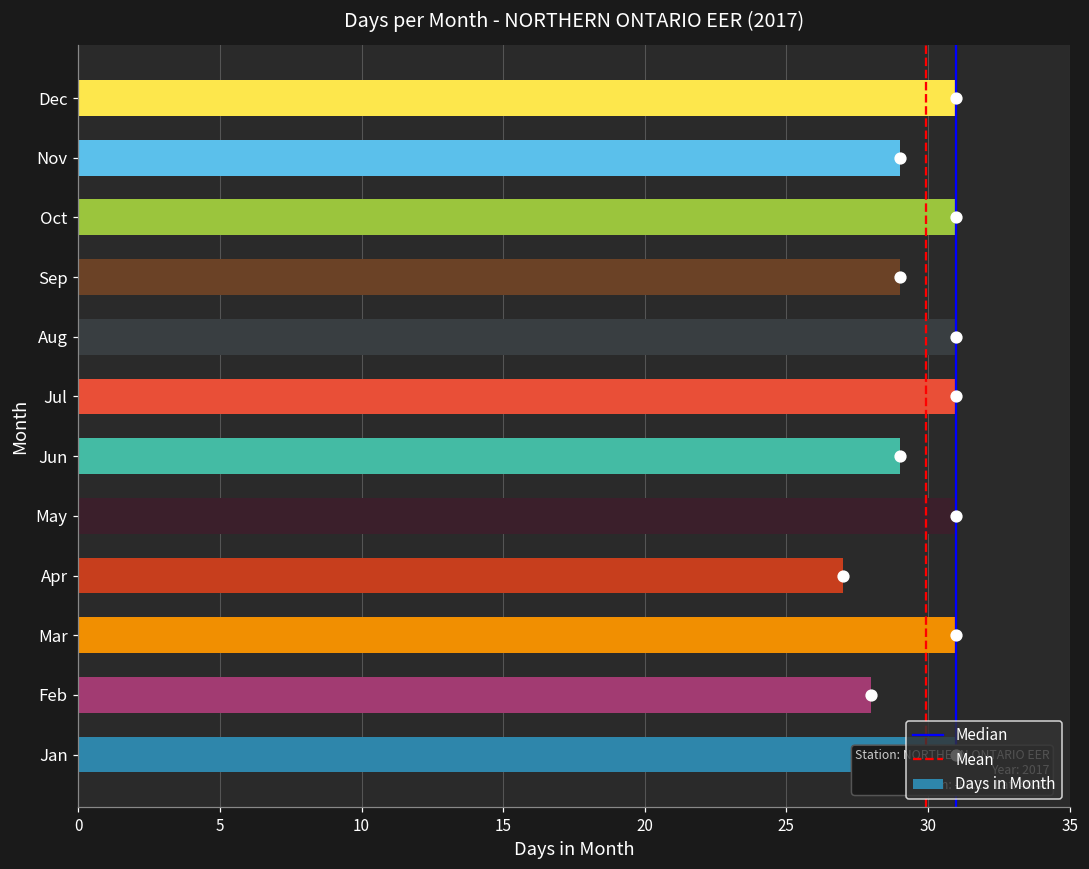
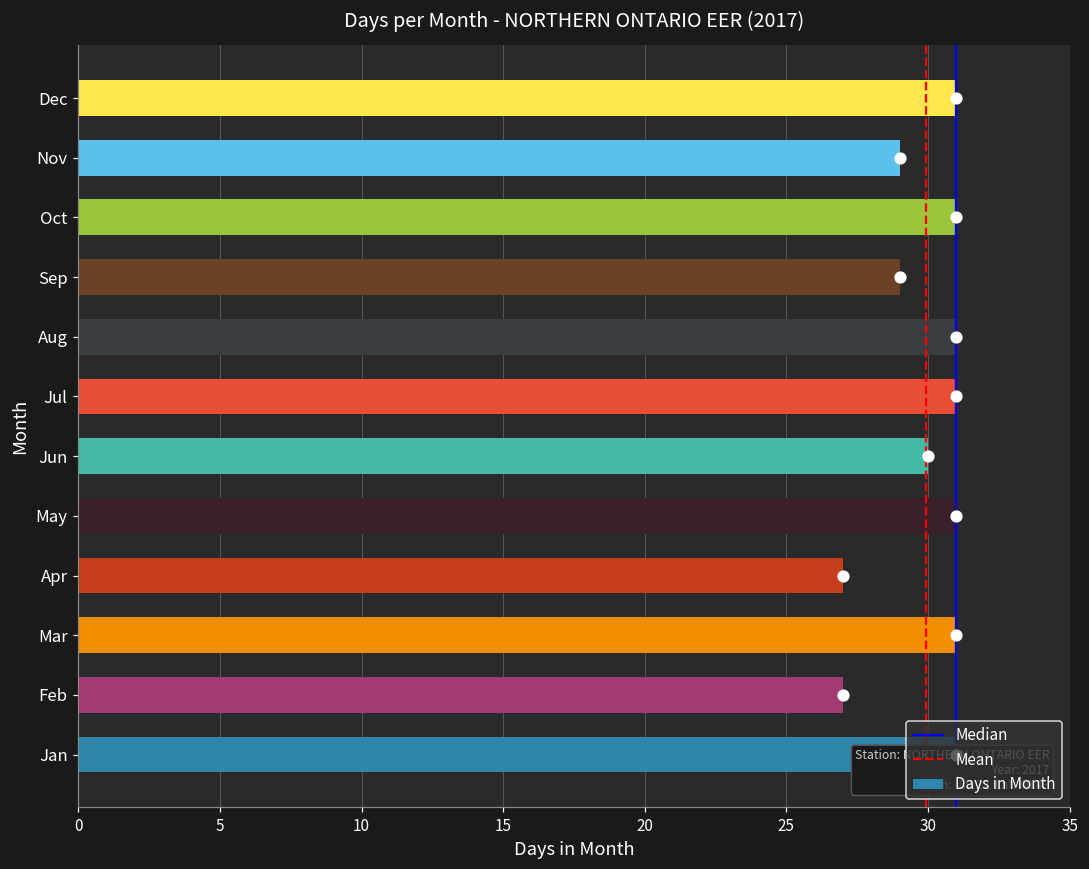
Days in Month, Jun: 29 -> 30
Days in Month, Feb: 28 -> 27
